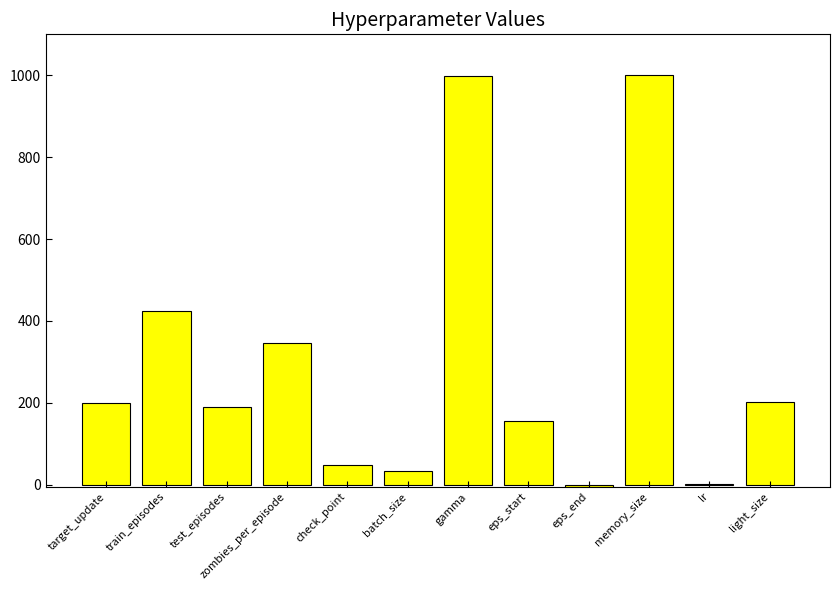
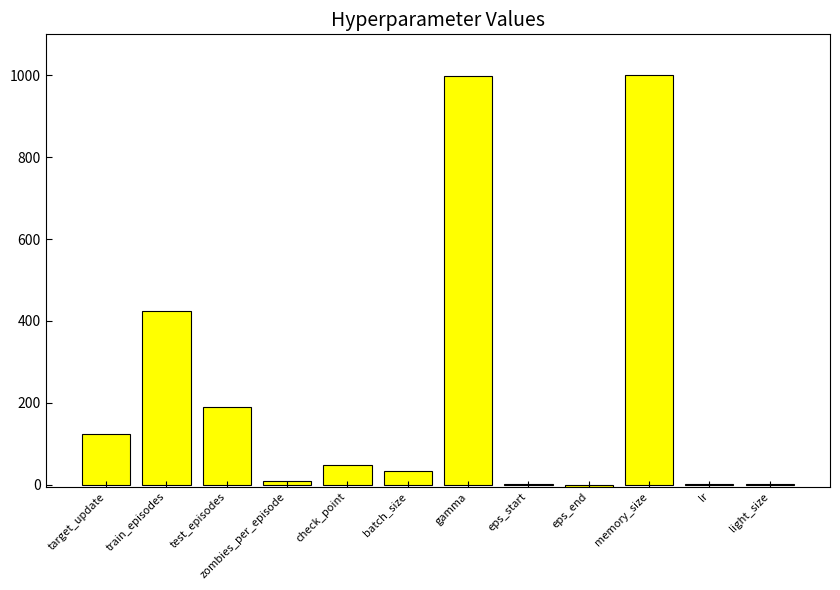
target_update: 200 -> 130
zombies_per_episode: 350 -> 10
eps_start: 160 -> 0
light_size: 200 -> 0
